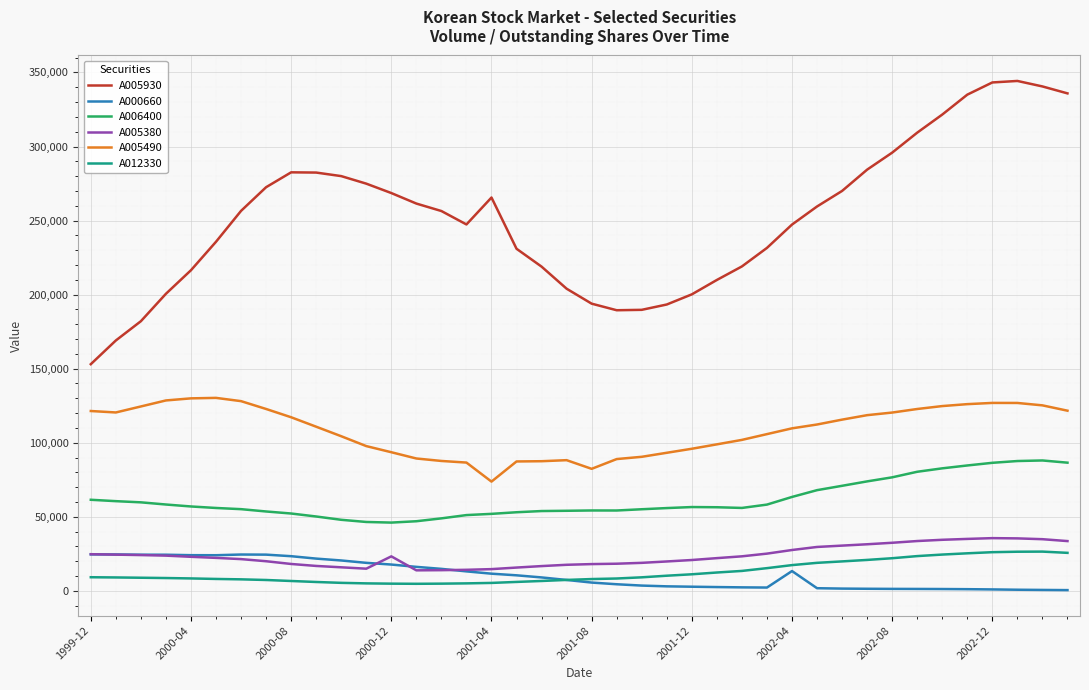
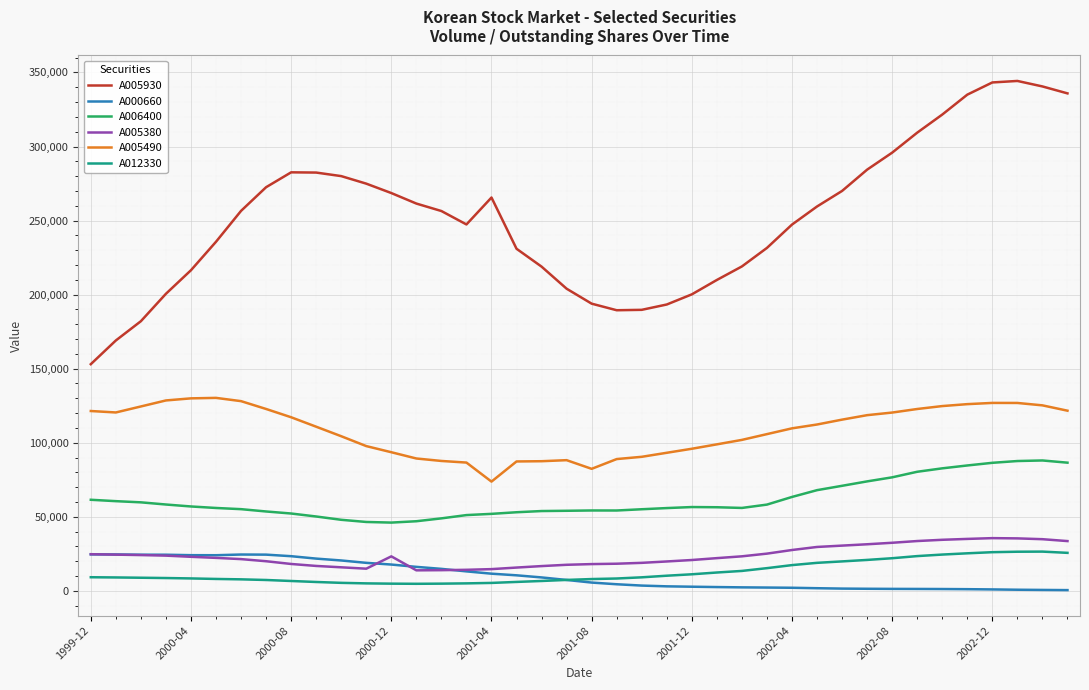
A000660, 2002-04: 13,000 -> 2,000
